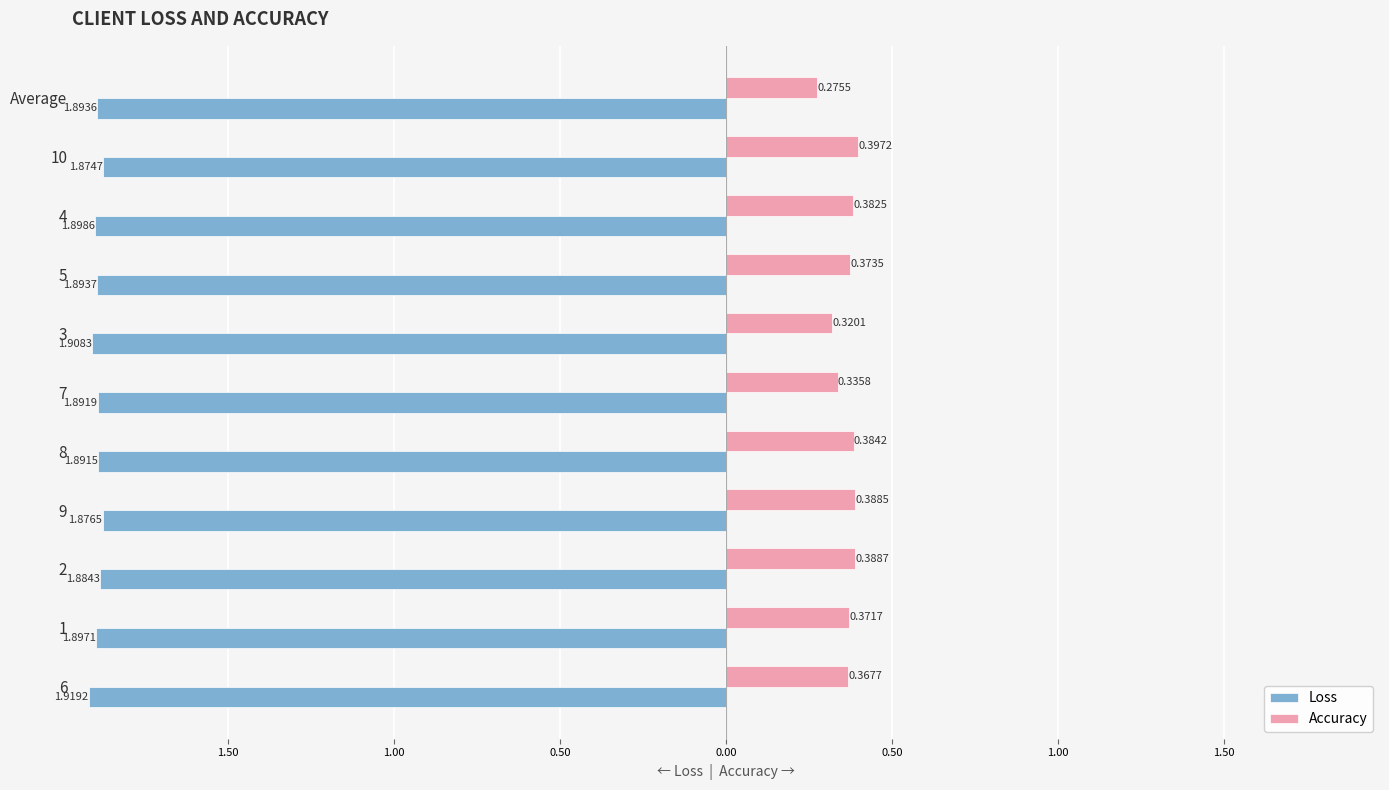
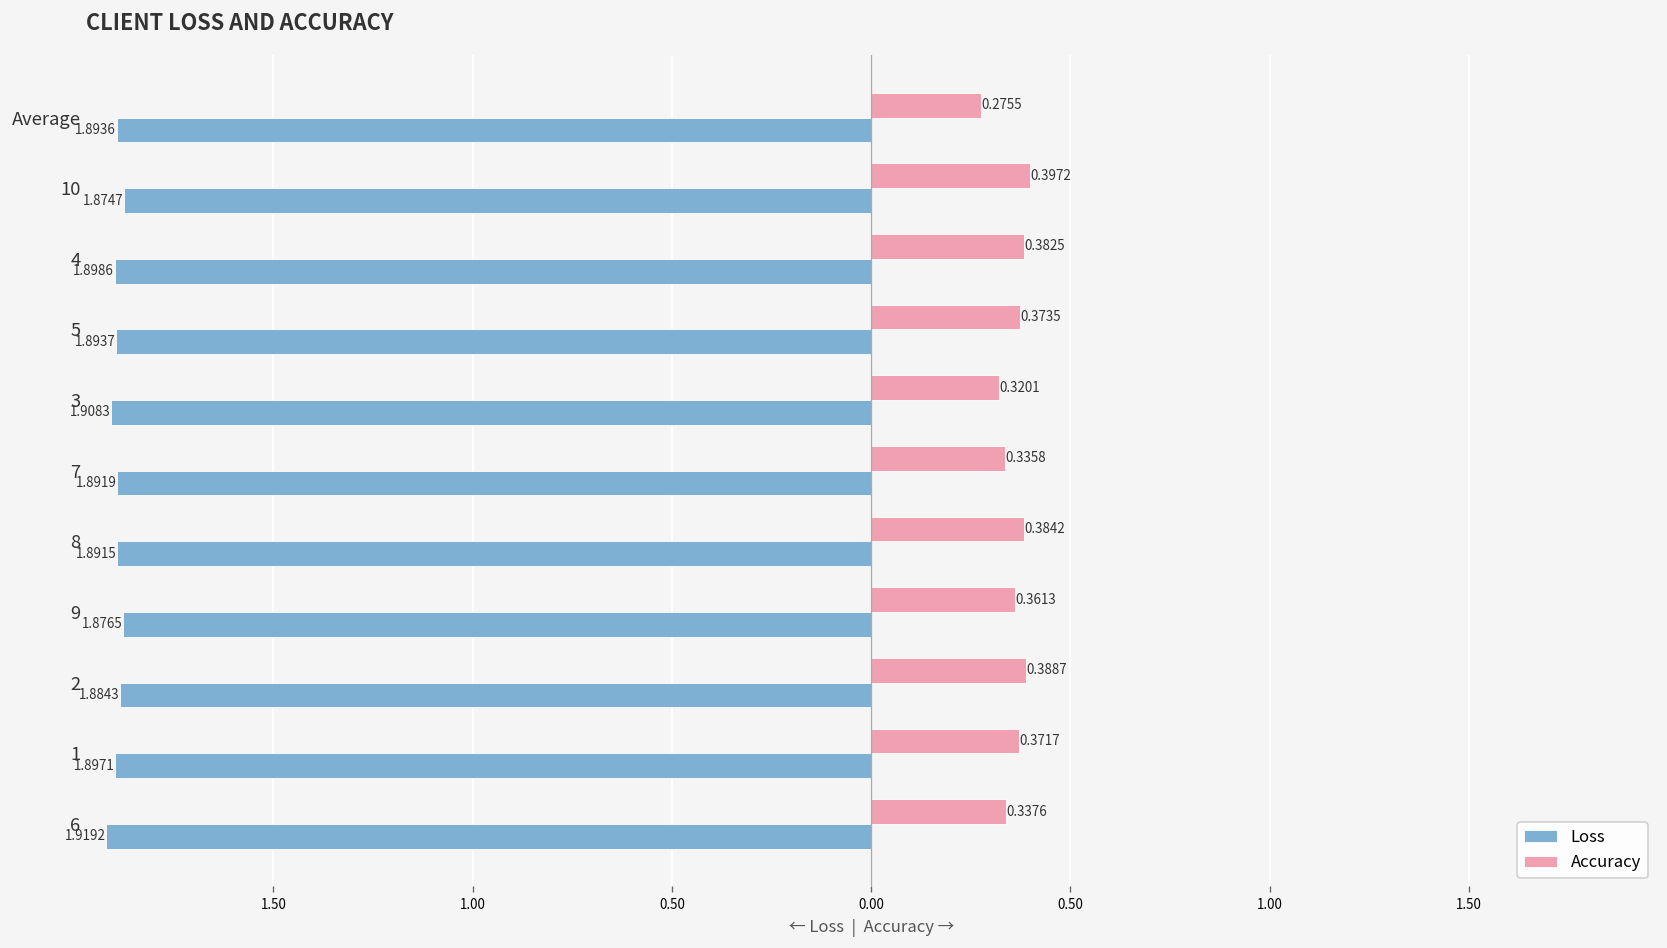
Accuracy, 9: 0.3885 -> 0.3613
Accuracy, 6: 0.3677 -> 0.3376
